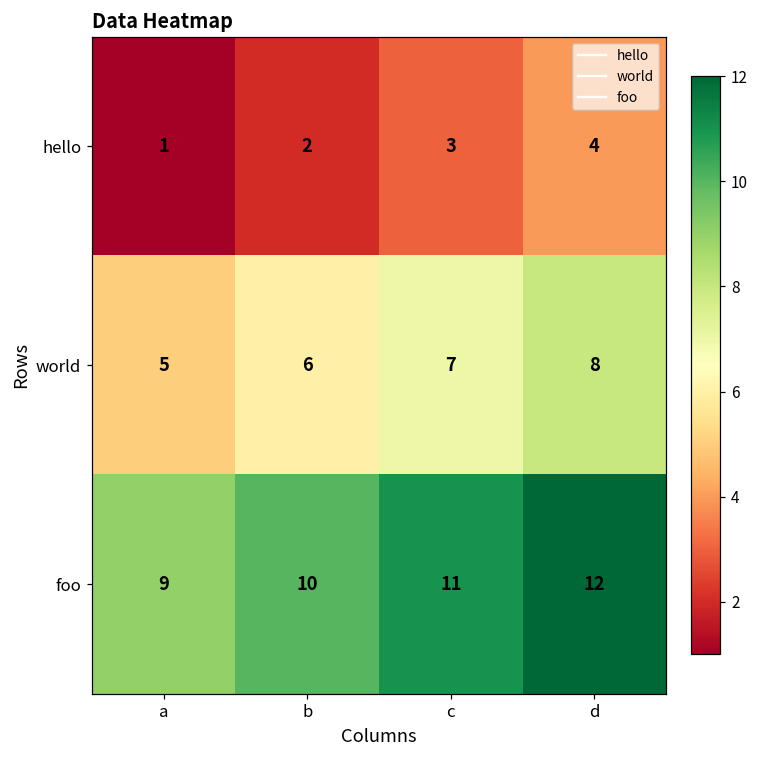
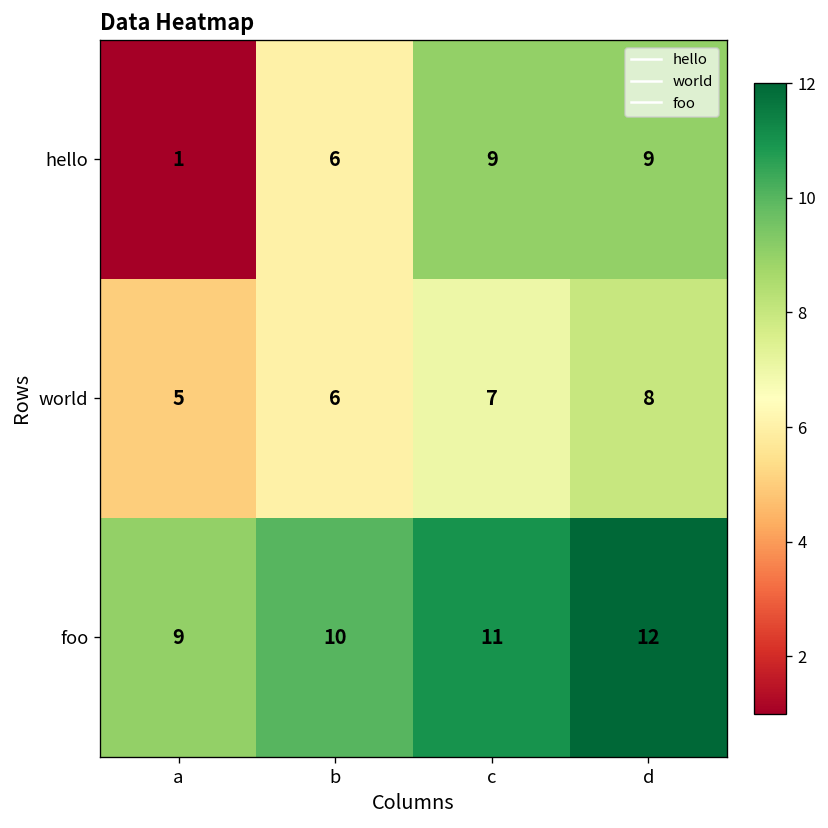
hello, b: 2 -> 6
hello, c: 3 -> 9
hello, d: 4 -> 9
